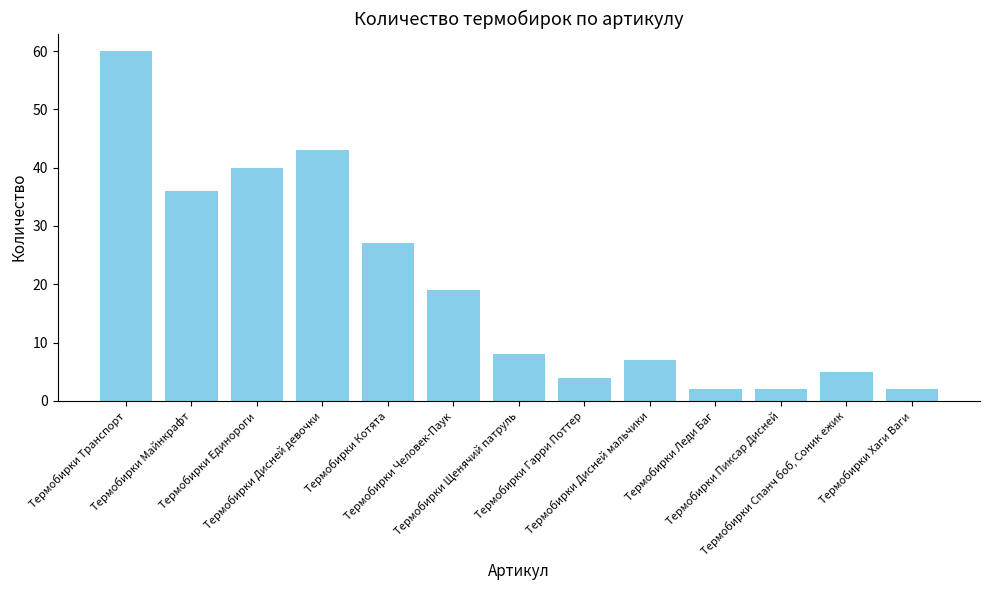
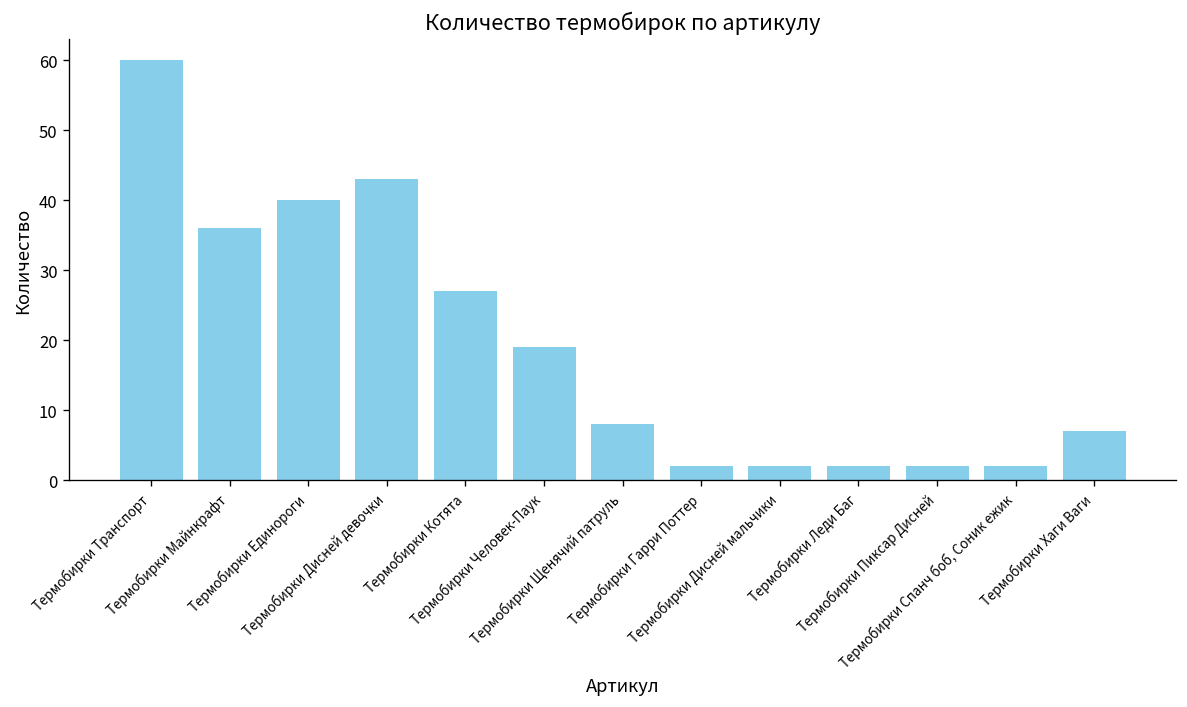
Термобирки Гарри Поттер: 4 -> 2
Термобирки Дисней мальчики: 7 -> 2
Термобирки Спанч боб, Соник ежик: 5 -> 2
Термобирки Хаги Ваги: 2 -> 7
